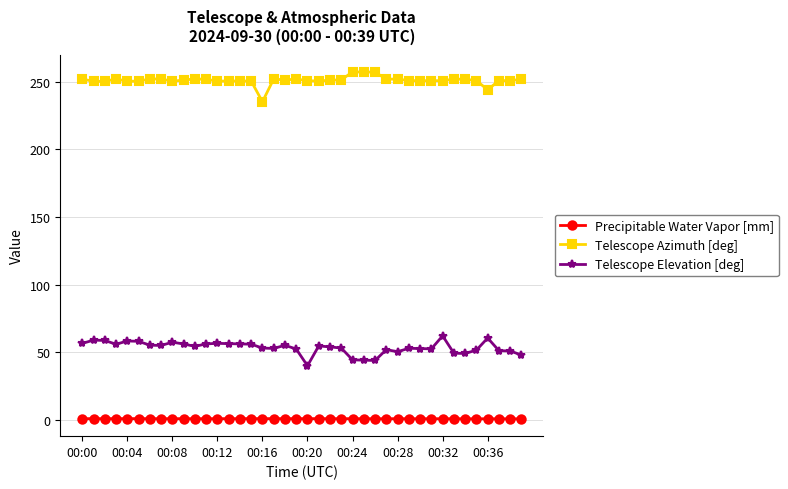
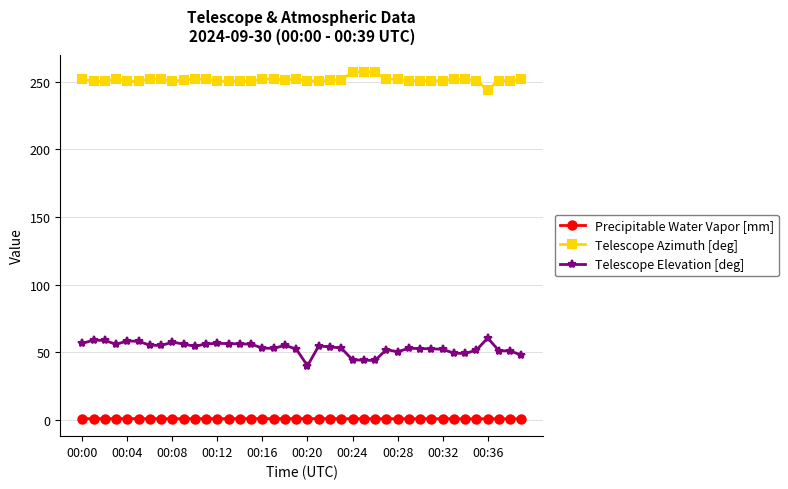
Telescope Azimuth [deg], 00:16: 235 -> 252
Telescope Elevation [deg], 00:32: 62 -> 52
